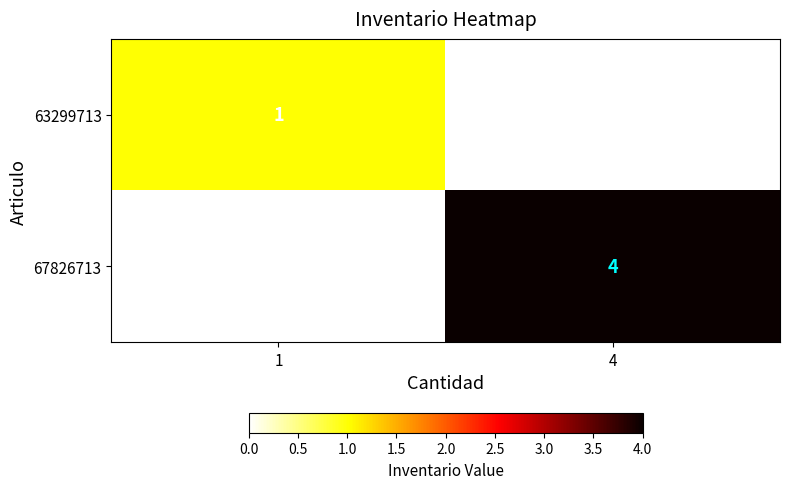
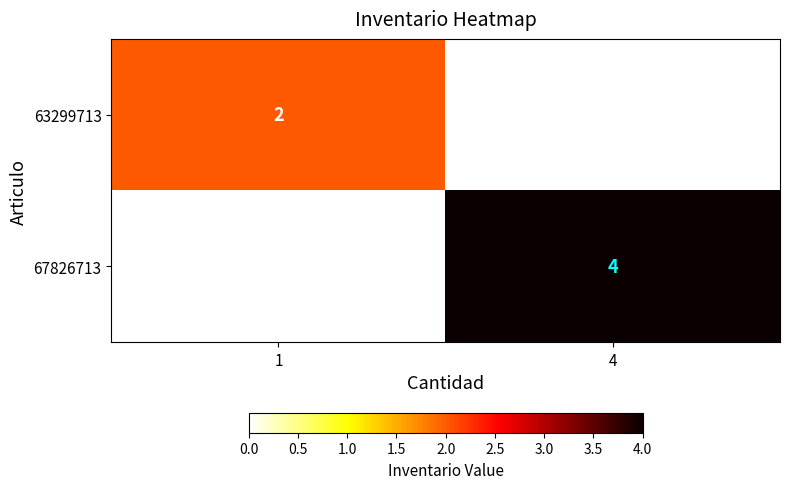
63299713, 1: 1 -> 2
